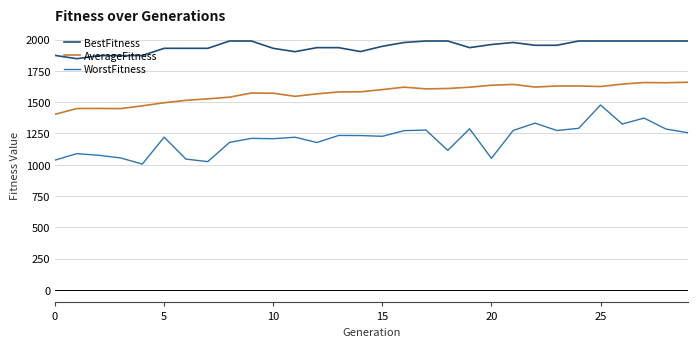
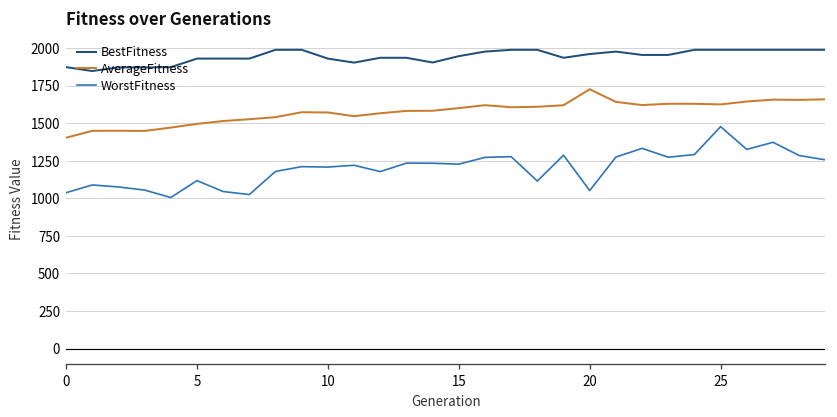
WorstFitness, 5: 1220 -> 1120
AverageFitness, 20: 1630 -> 1730
